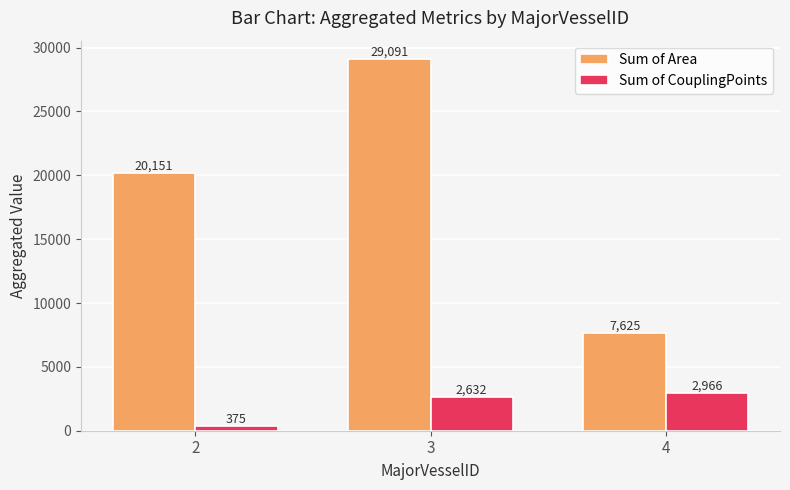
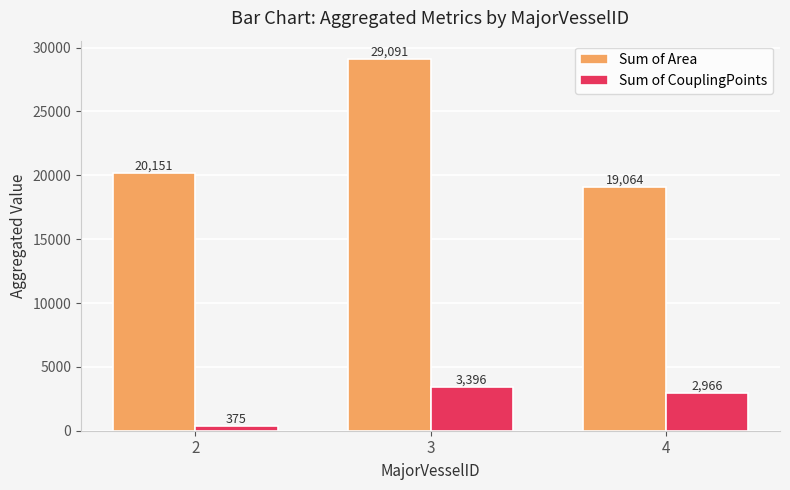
Sum of CouplingPoints, 3: 2,632 -> 3,396
Sum of Area, 4: 7,625 -> 19,064
